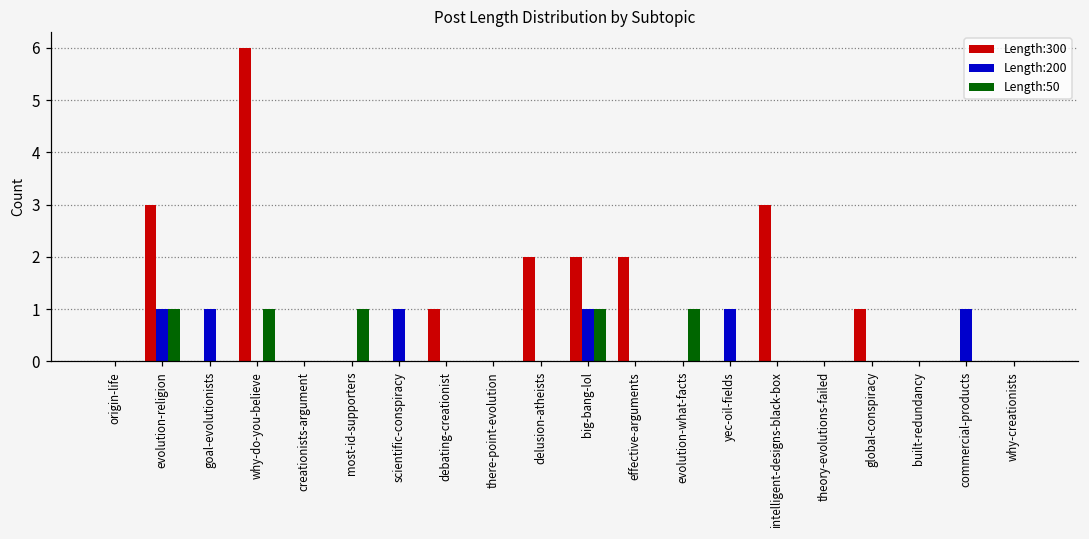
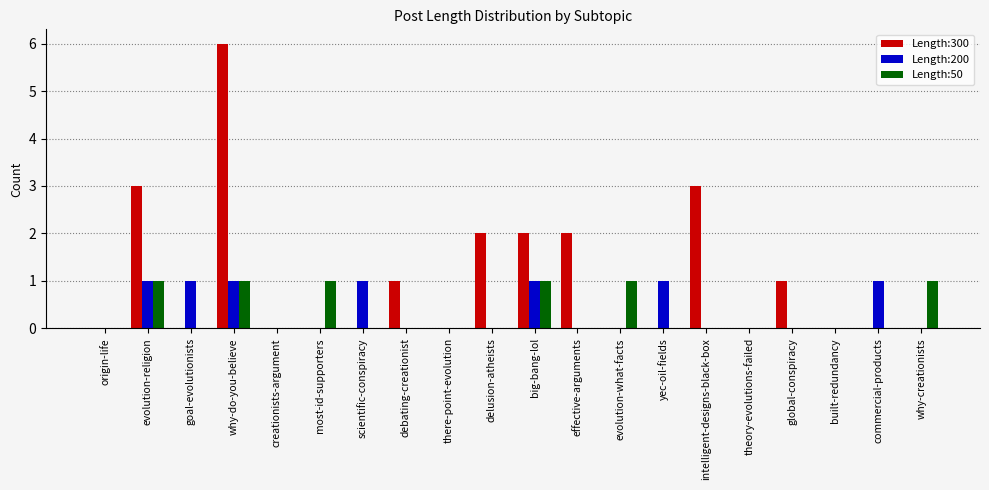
Length:200, why-do-you-believe: 0 -> 1
Length:50, why-creationists: 0 -> 1
